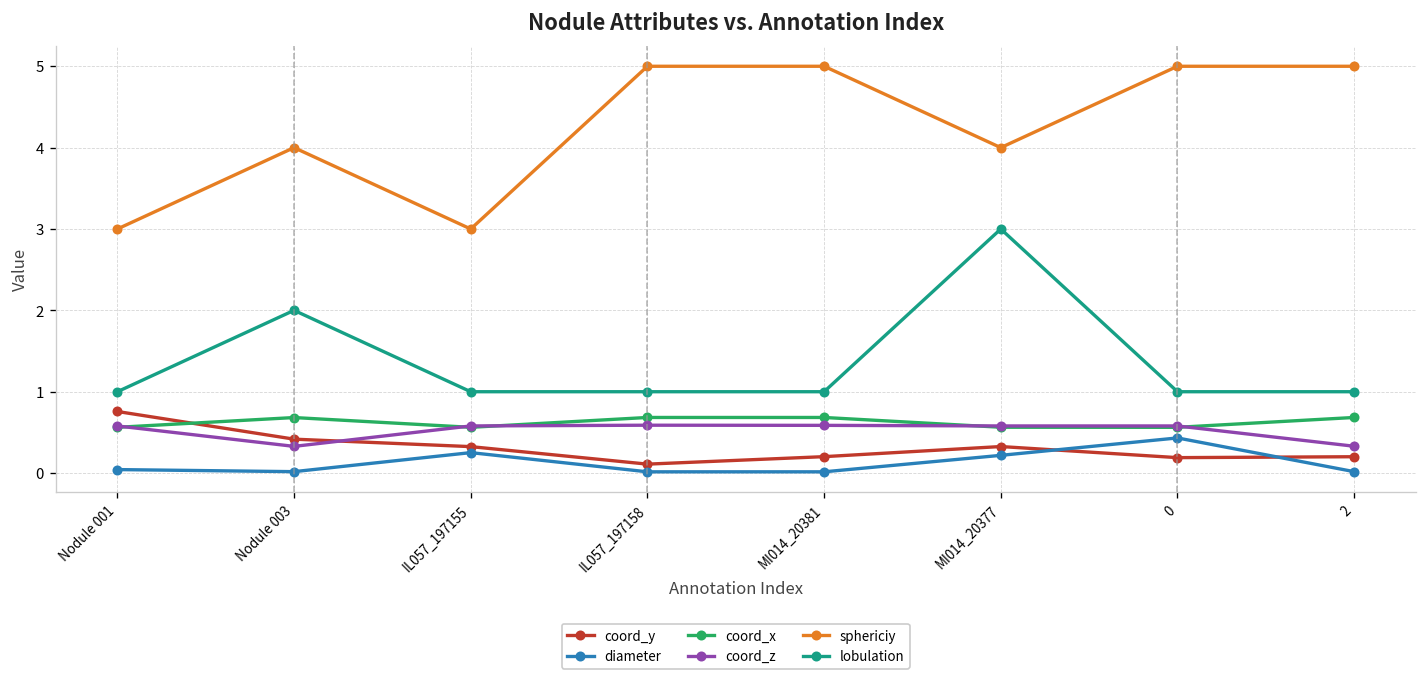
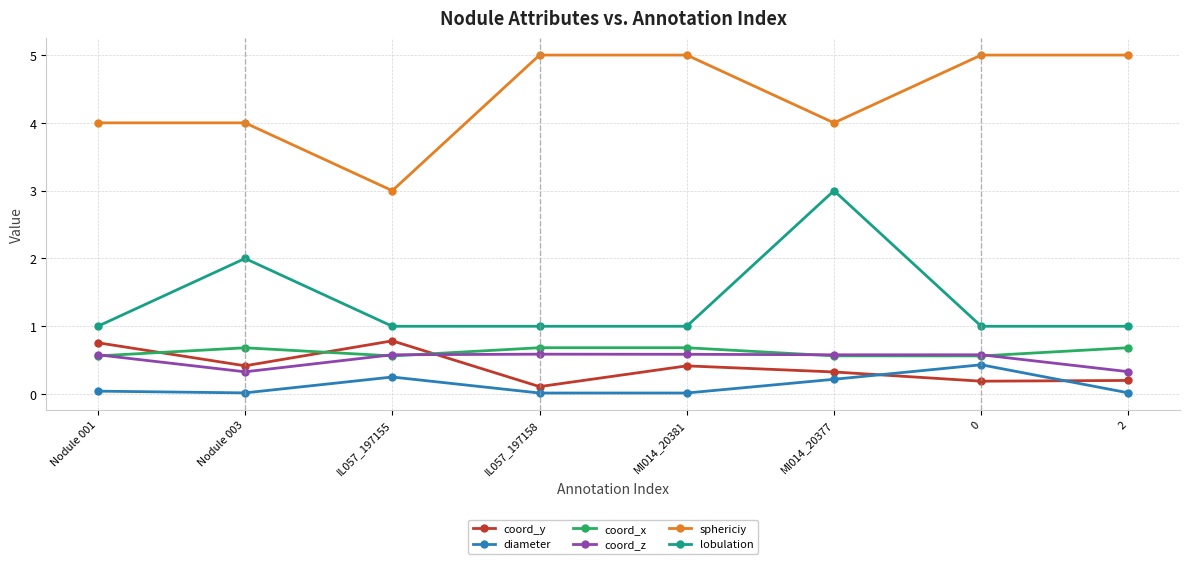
sphericiy, Nodule 001: 3 -> 4
coord_y, IL057_197155: 0.3 -> 0.8
coord_y, MI014_20381: 0.2 -> 0.4
